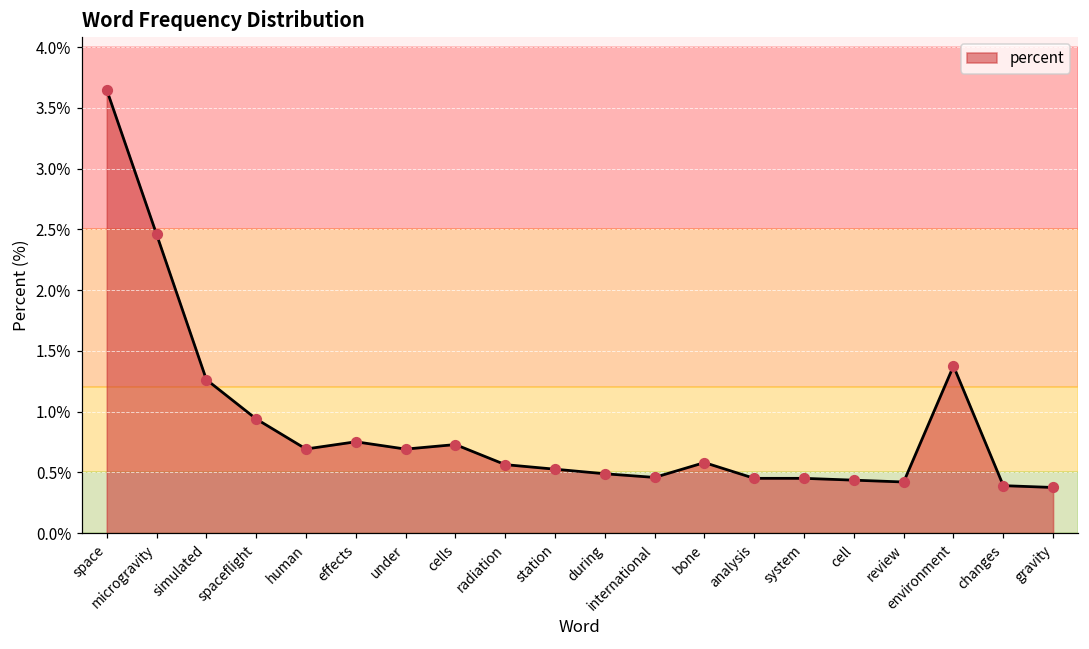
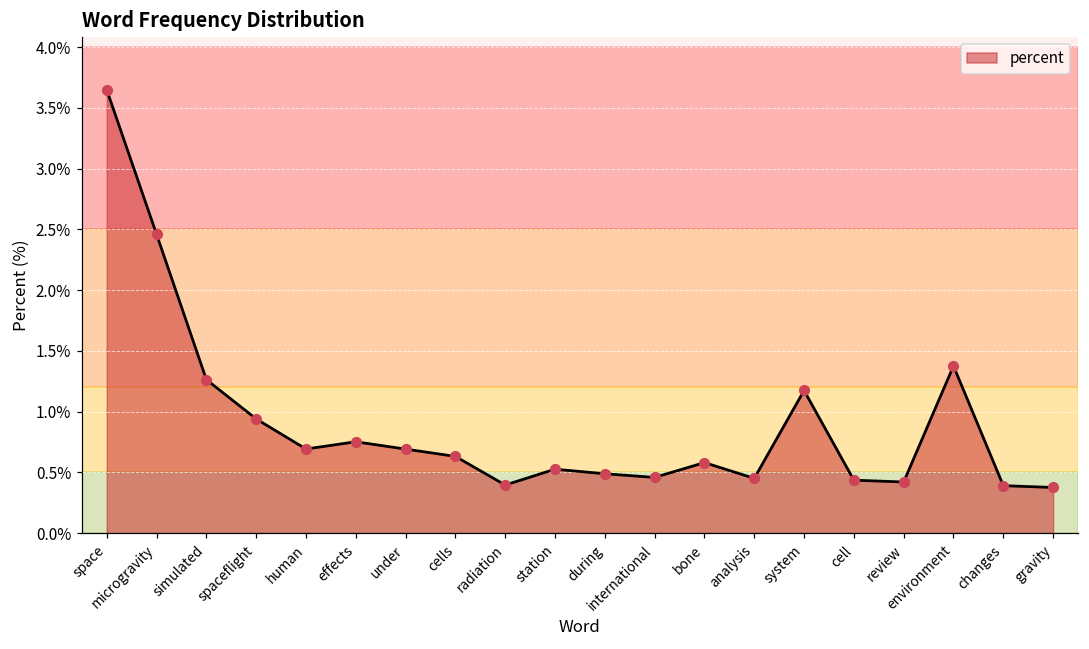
cells: 0.73% -> 0.63%
radiation: 0.56% -> 0.40%
system: 0.45% -> 1.17%
